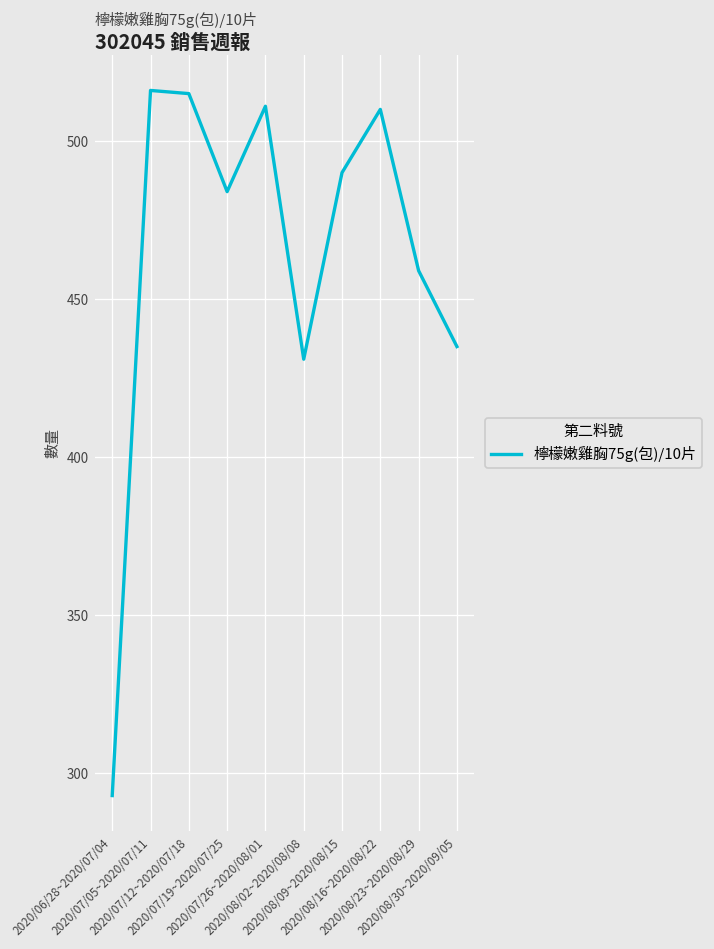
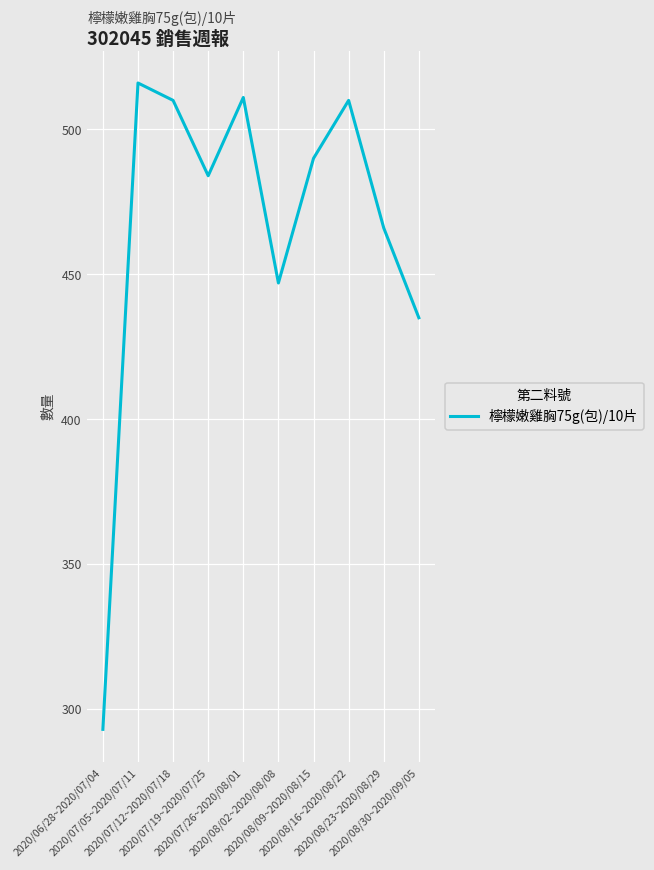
2020/07/12~2020/07/18: 515 -> 510
2020/08/02~2020/08/08: 431 -> 447
2020/08/23~2020/08/29: 459 -> 466
